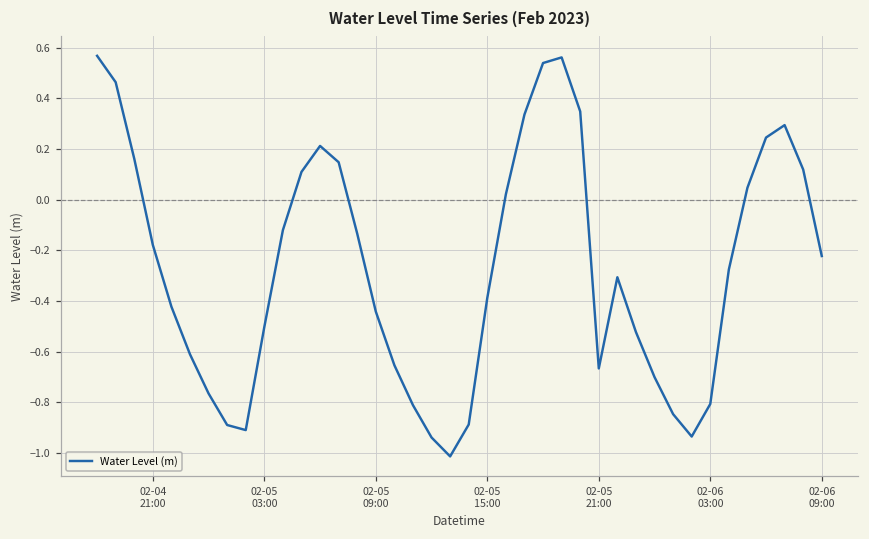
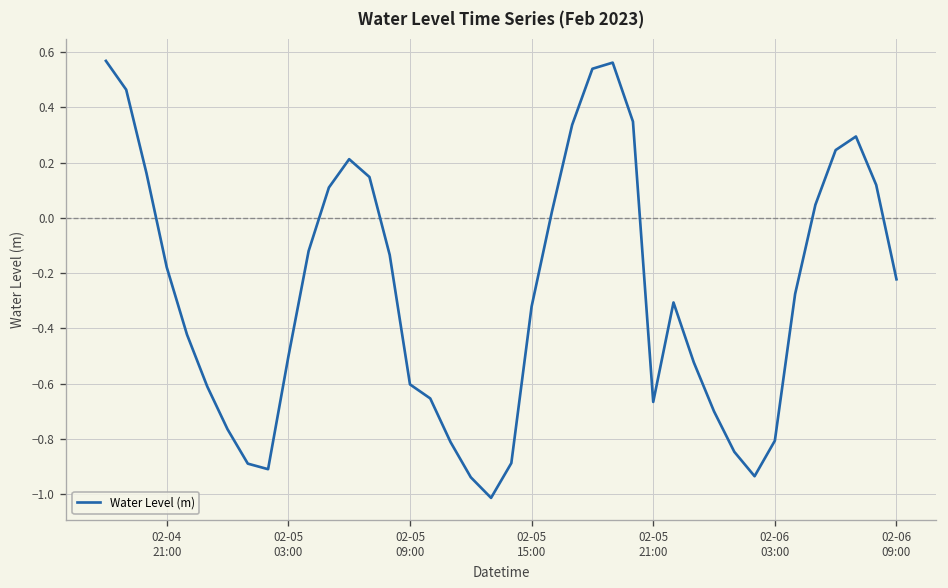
02-05 09:00: -0.44 -> -0.60
02-05 15:00: -0.39 -> -0.32
